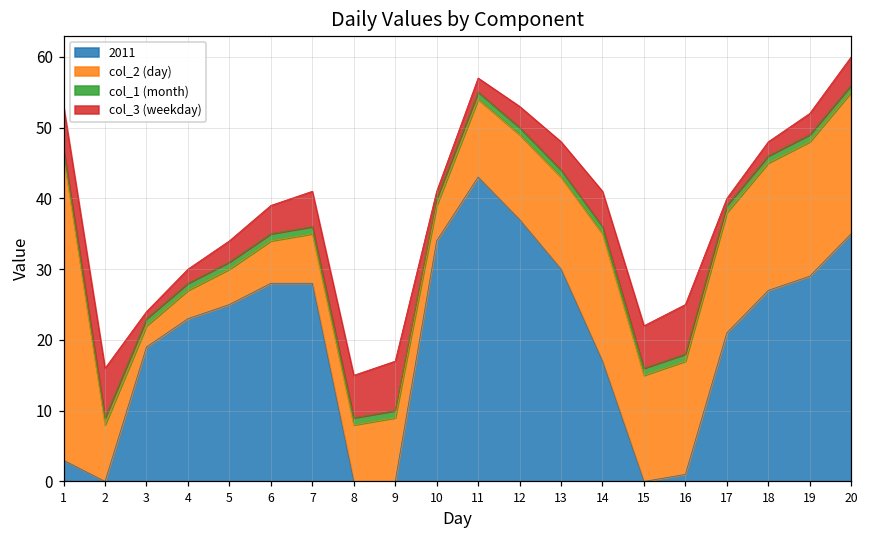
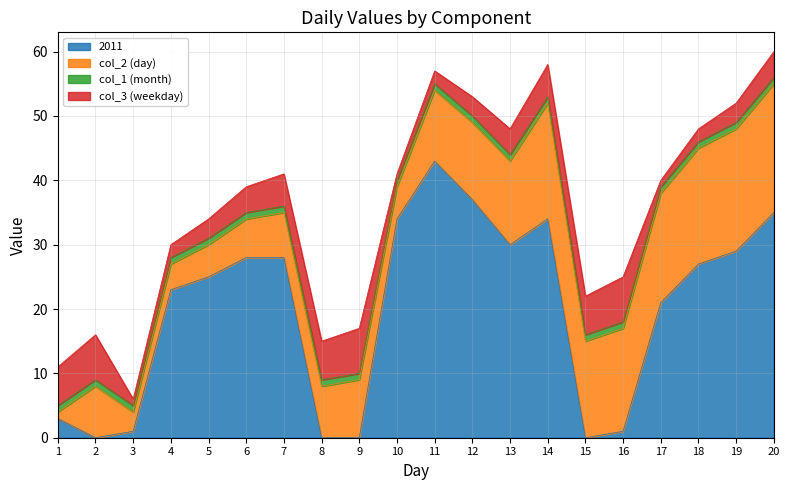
col_2 (day), 1: 43 -> 1
2011, 3: 19 -> 1
2011, 14: 17 -> 34
